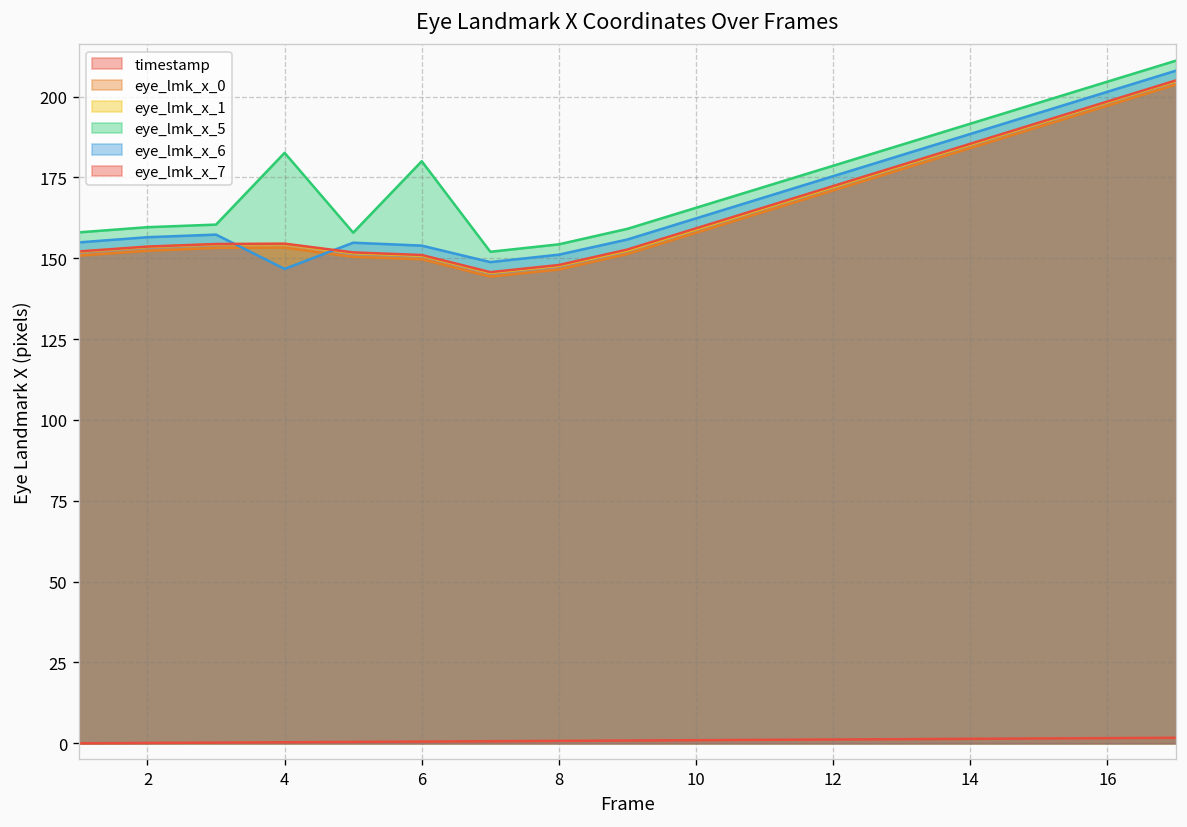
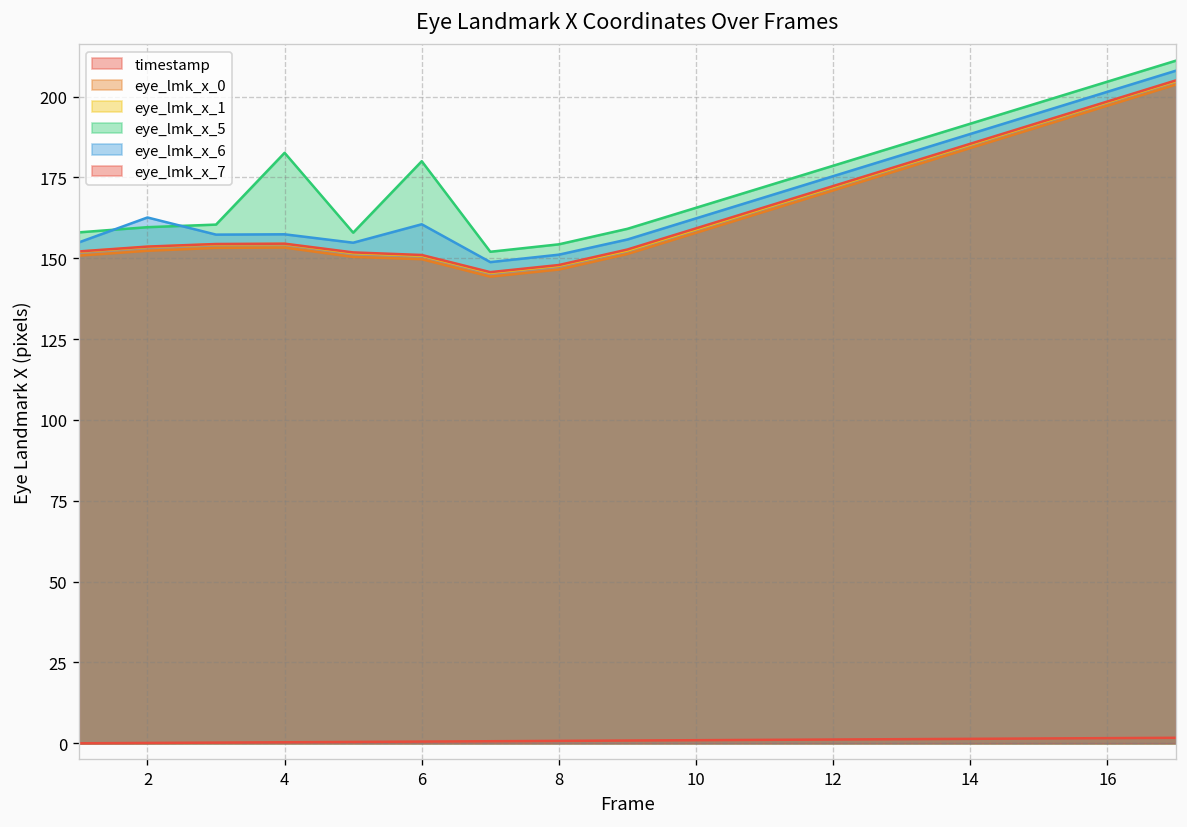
eye_lmk_x_6, 2: 157 -> 163
eye_lmk_x_6, 4: 147 -> 157
eye_lmk_x_6, 6: 154 -> 161
